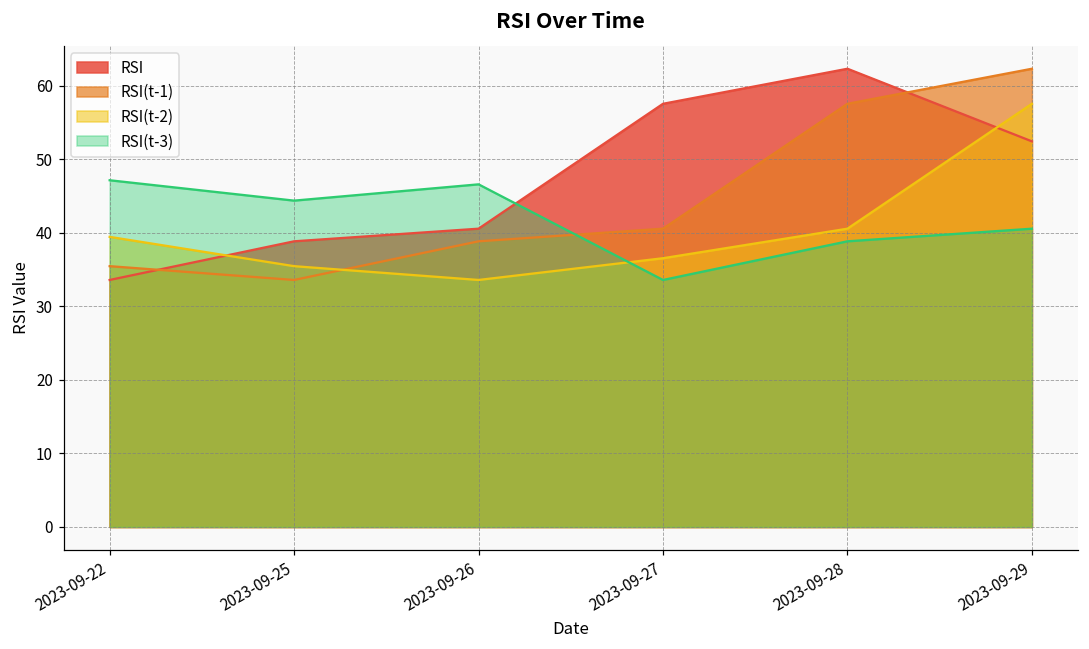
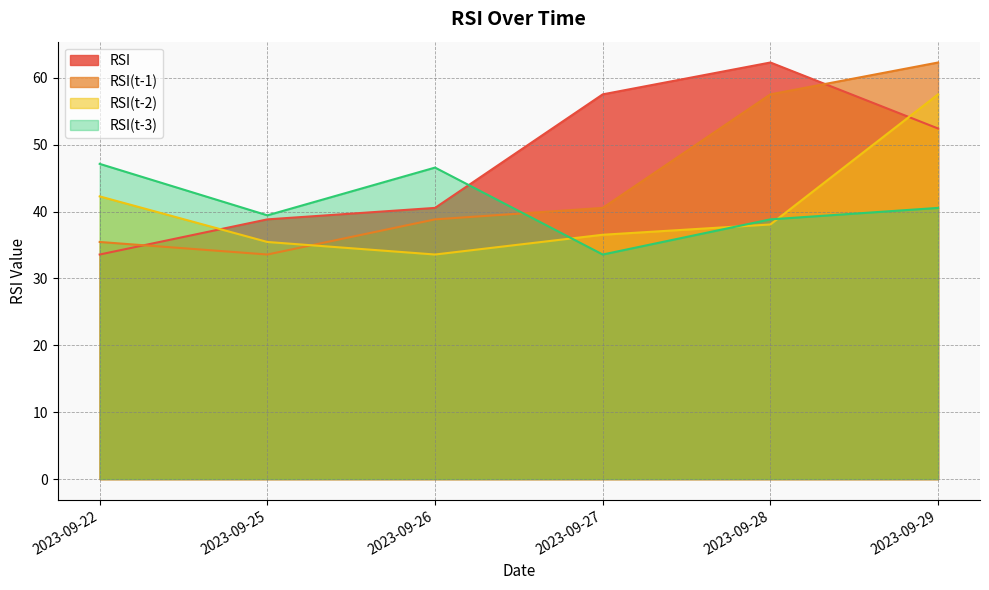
RSI(t-2), 2023-09-22: 39 -> 42
RSI(t-3), 2023-09-25: 44 -> 39
RSI(t-2), 2023-09-28: 41 -> 38
